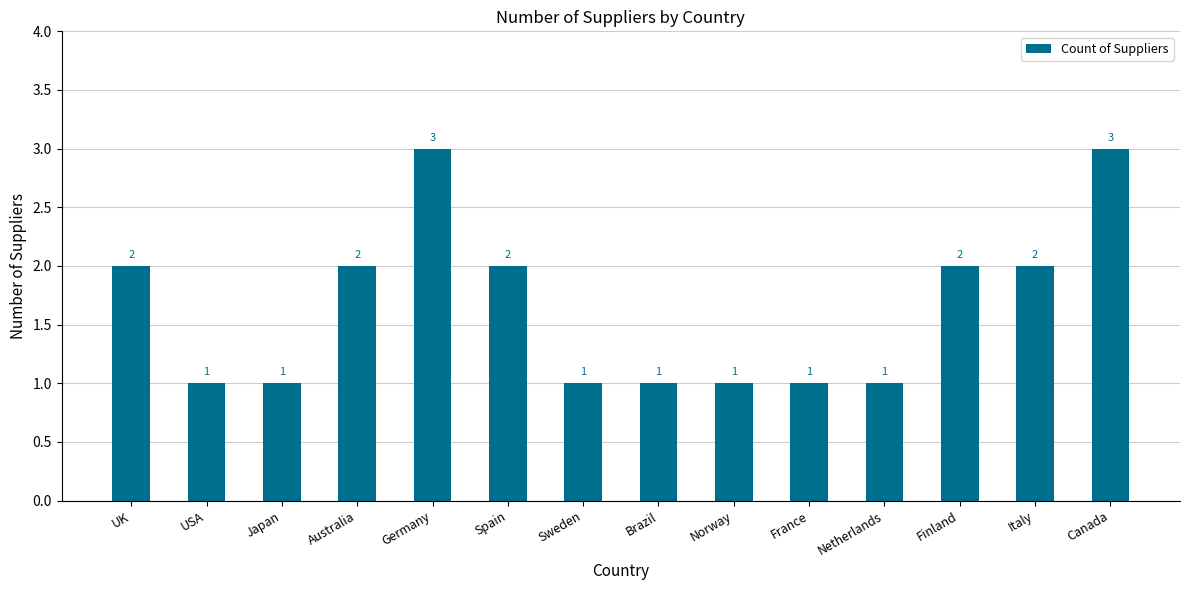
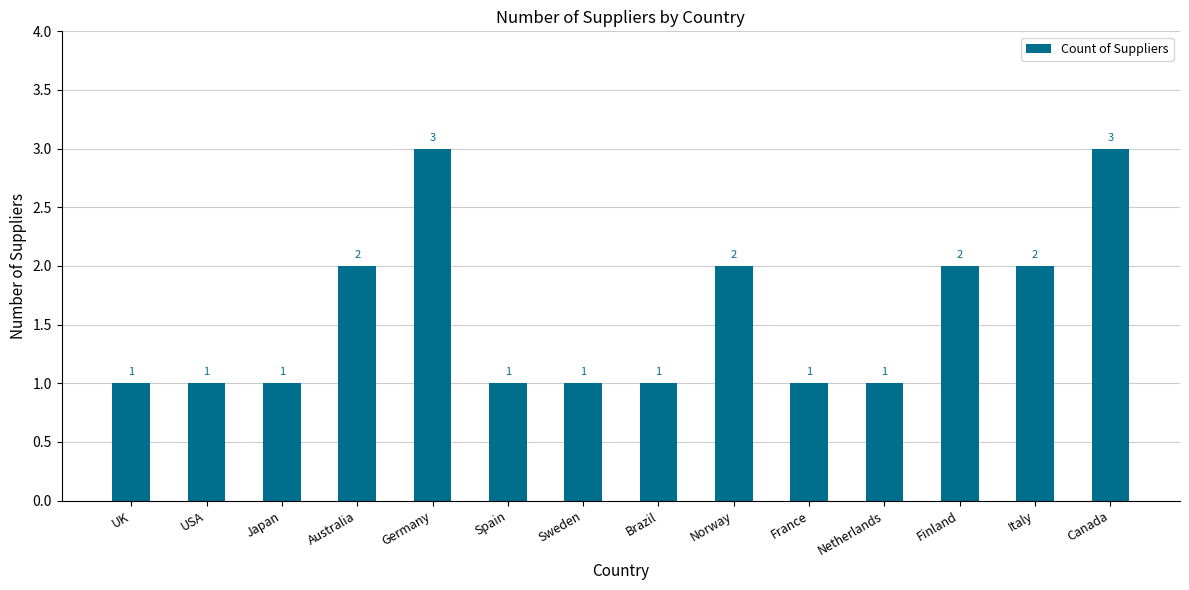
UK: 2 -> 1
Spain: 2 -> 1
Norway: 1 -> 2
